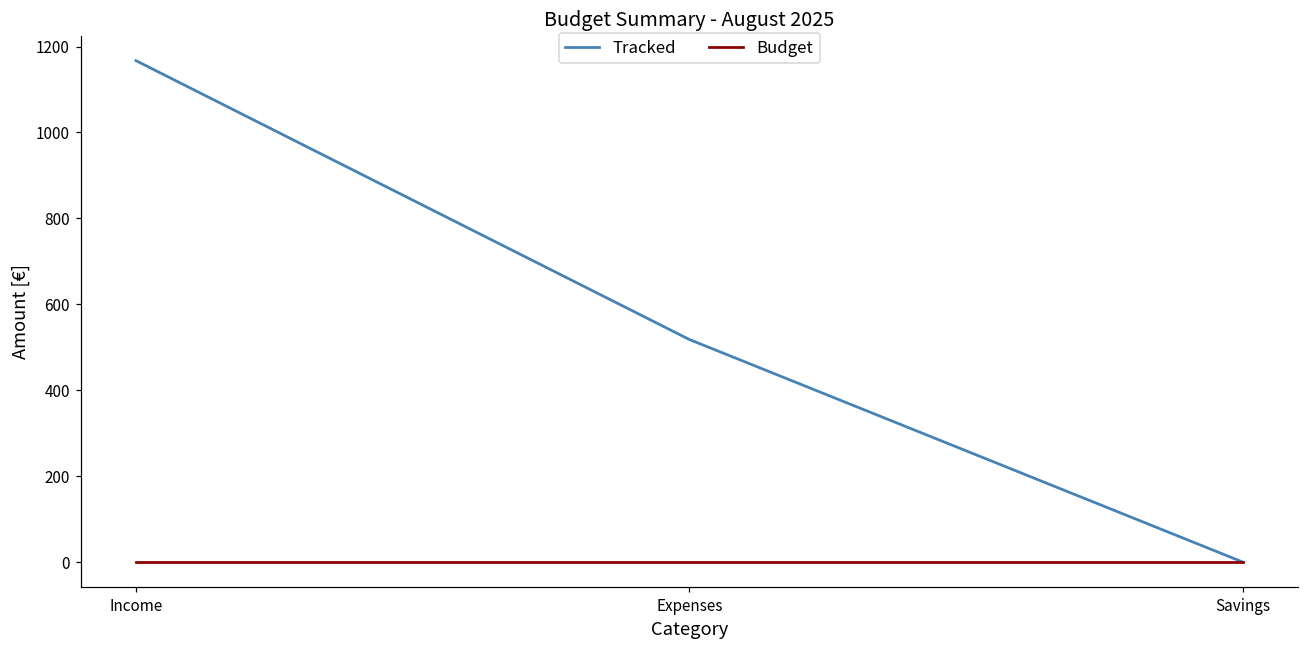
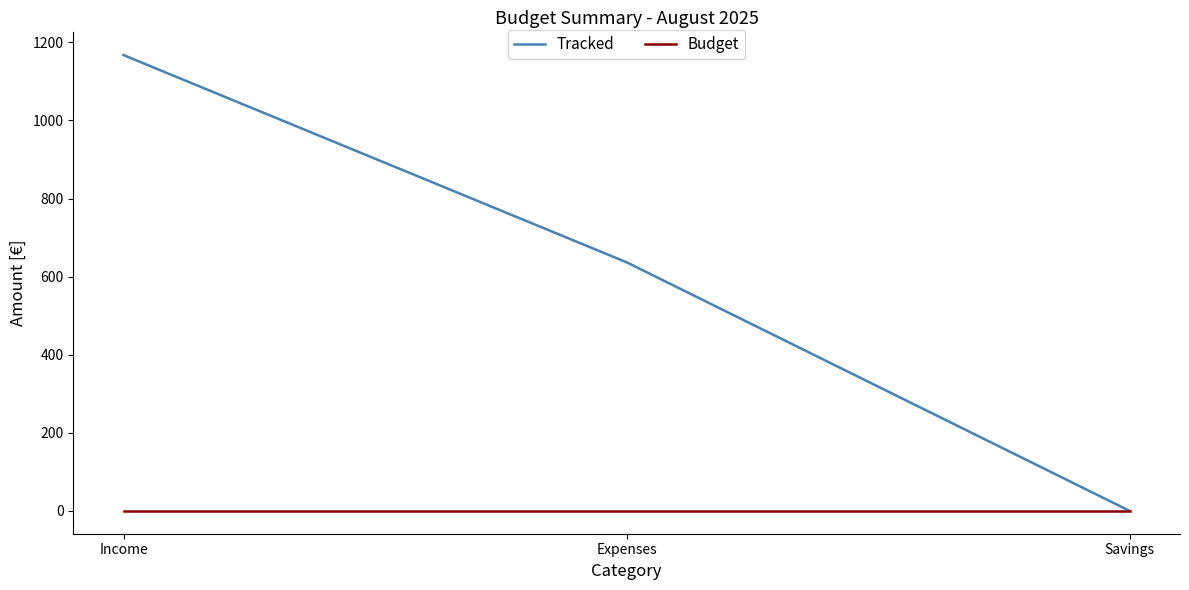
Tracked, Expenses: 520 -> 640
